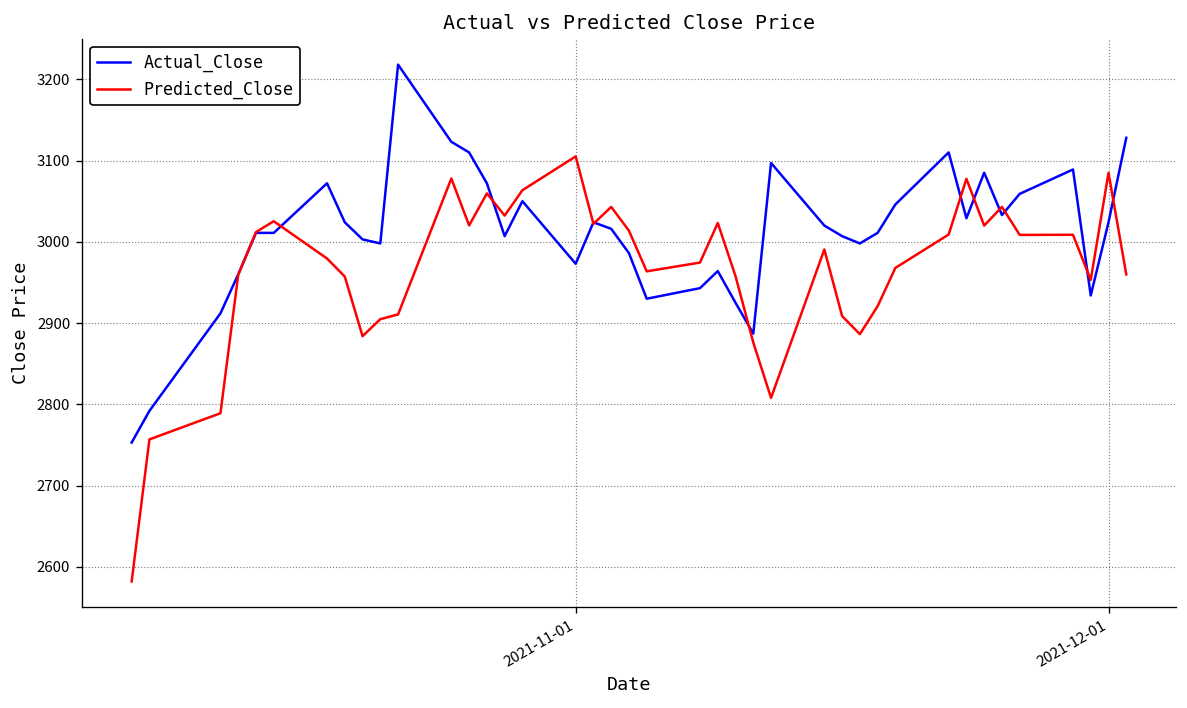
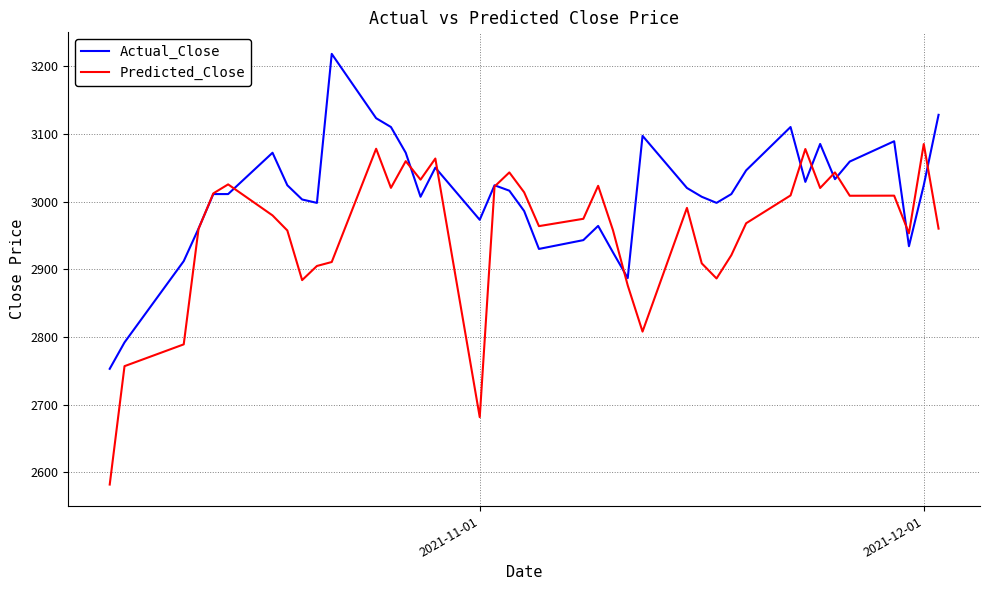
Predicted_Close, 2021-11-01: 3110 -> 2680
